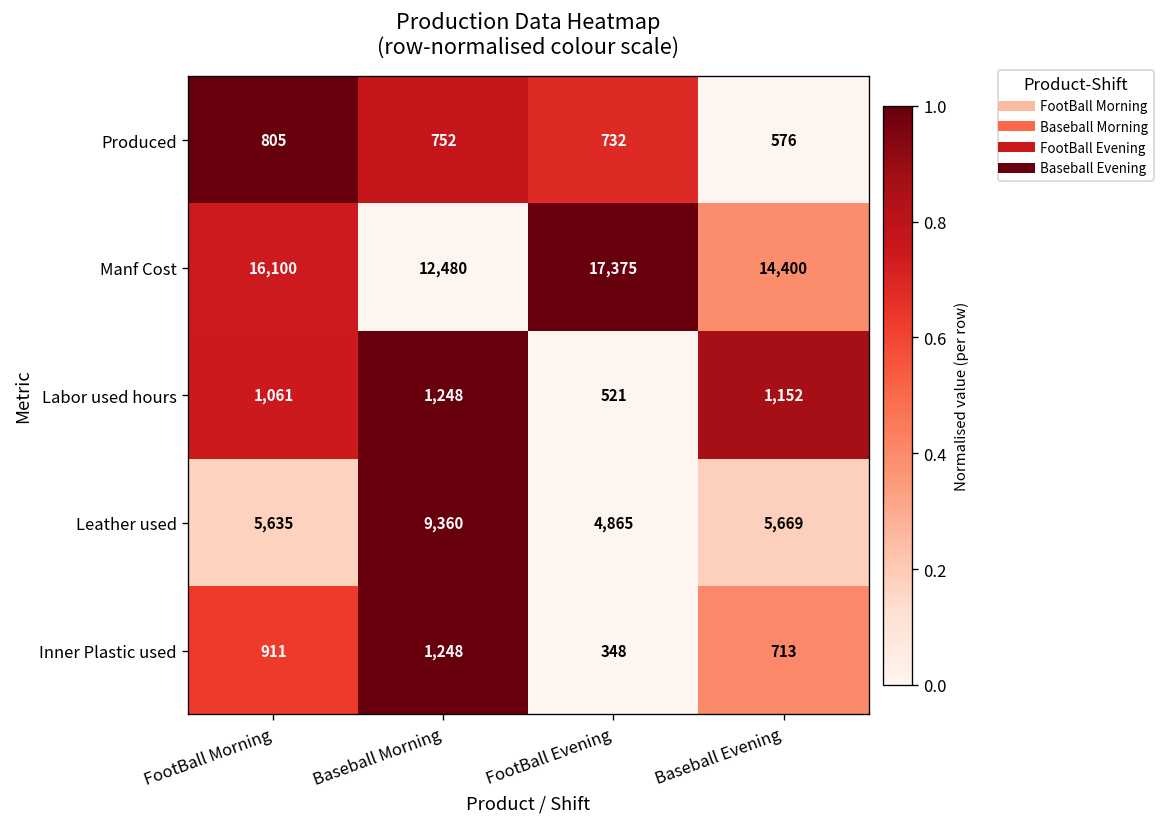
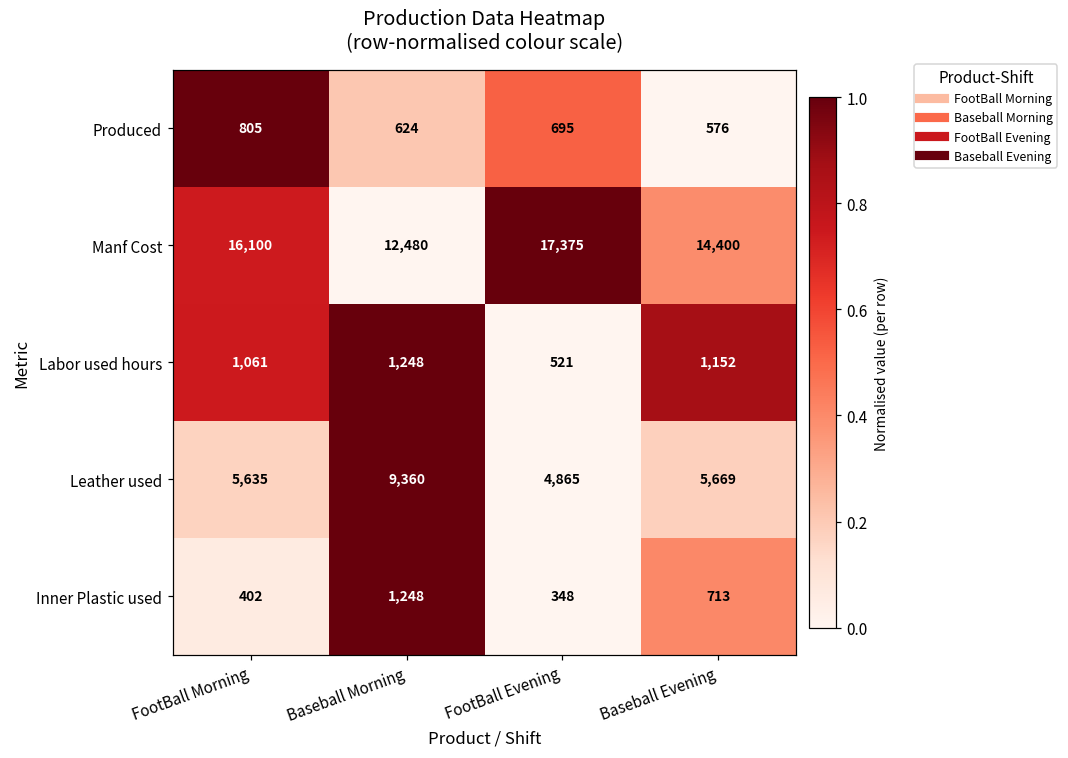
Produced, Baseball Morning: 752 -> 624
Produced, FootBall Evening: 732 -> 695
Inner Plastic used, FootBall Morning: 911 -> 402
